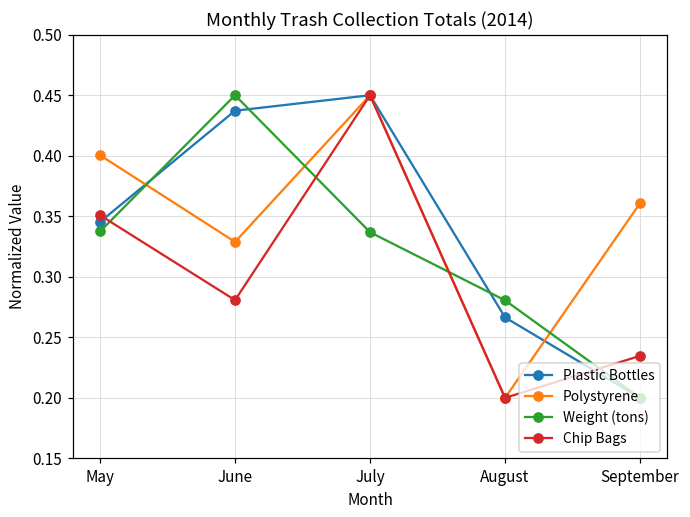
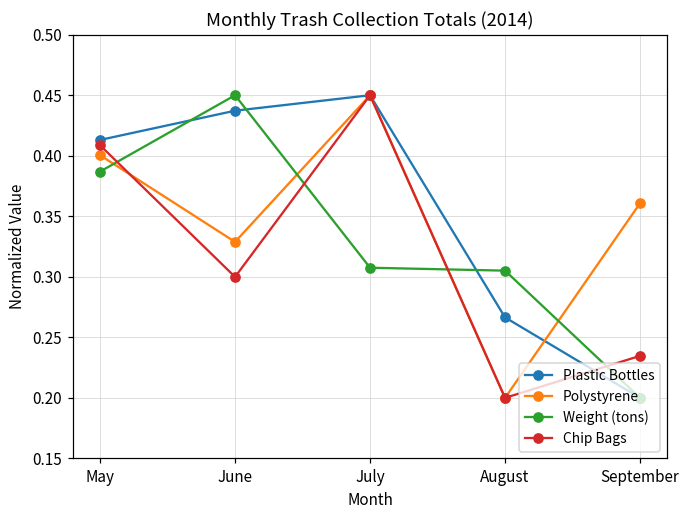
Plastic Bottles, May: 0.345 -> 0.413
Weight (tons), May: 0.337 -> 0.387
Chip Bags, May: 0.351 -> 0.409
Chip Bags, June: 0.281 -> 0.300
Weight (tons), July: 0.337 -> 0.308
Weight (tons), August: 0.281 -> 0.305
